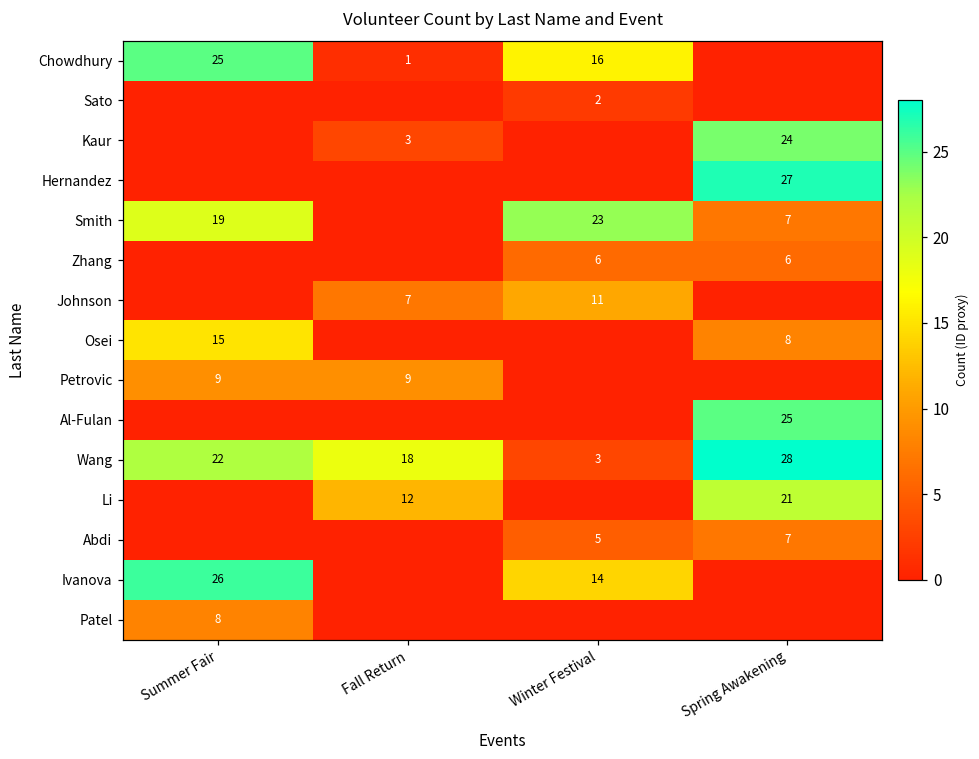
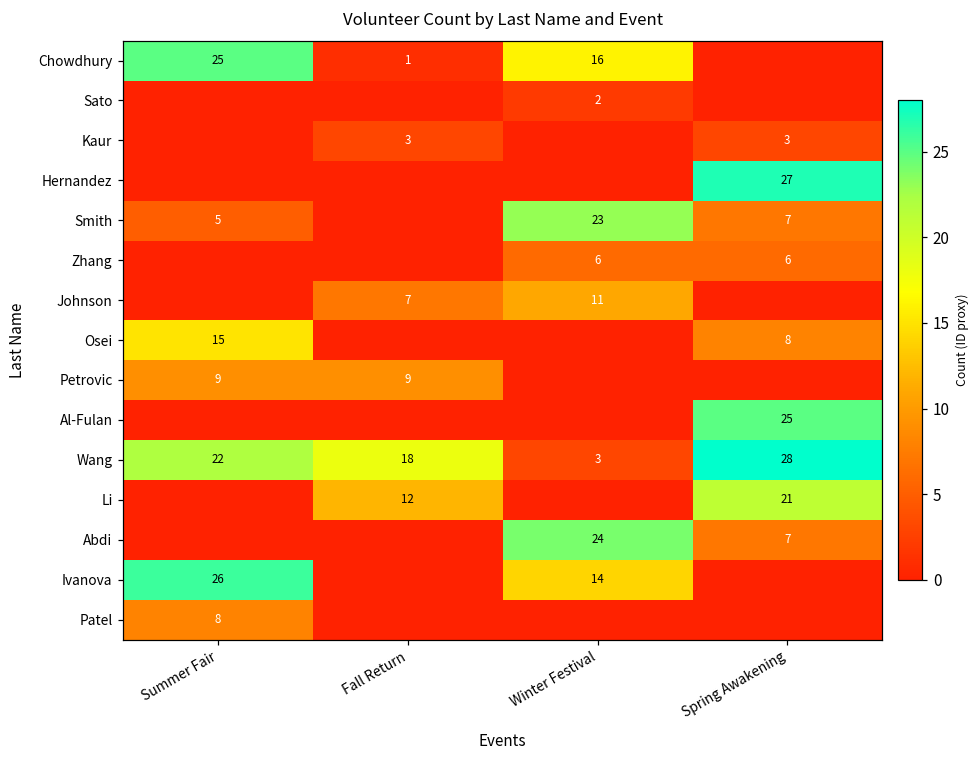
Kaur, Spring Awakening: 24 -> 3
Smith, Summer Fair: 19 -> 5
Abdi, Winter Festival: 5 -> 24
